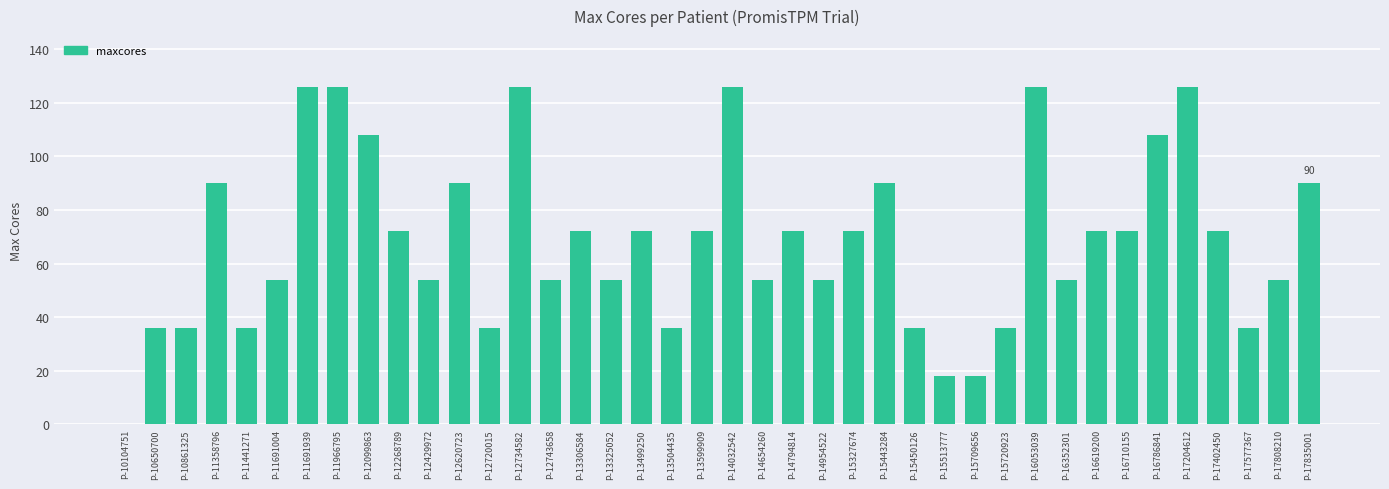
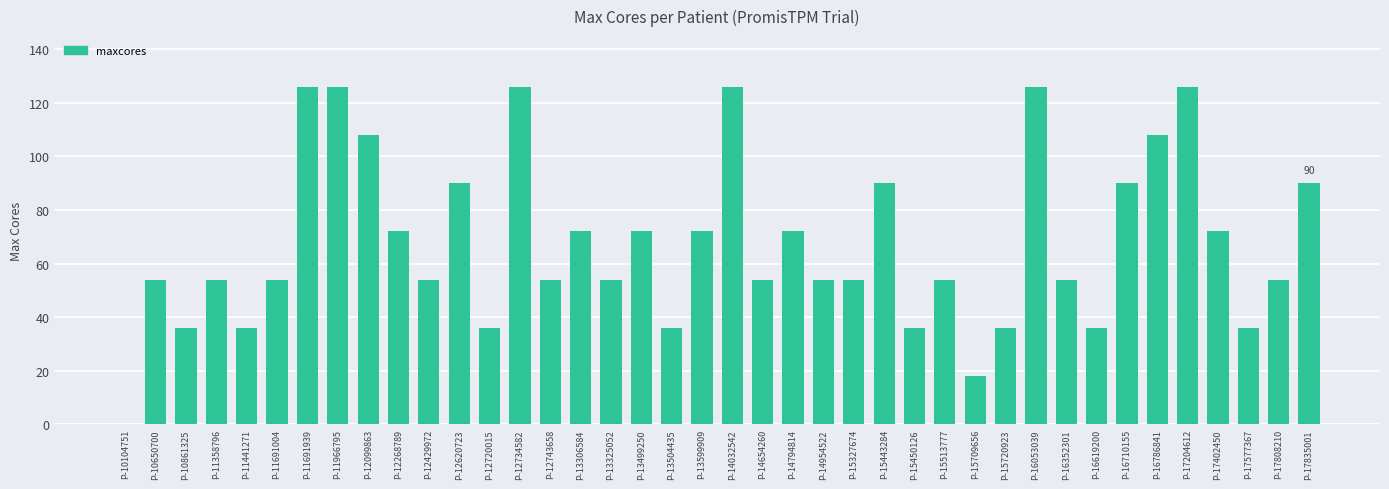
P-10650700: 36 -> 54
P-11358796: 90 -> 54
P-15327674: 72 -> 54
P-15513777: 18 -> 54
P-16619200: 72 -> 36
P-16710155: 72 -> 90
